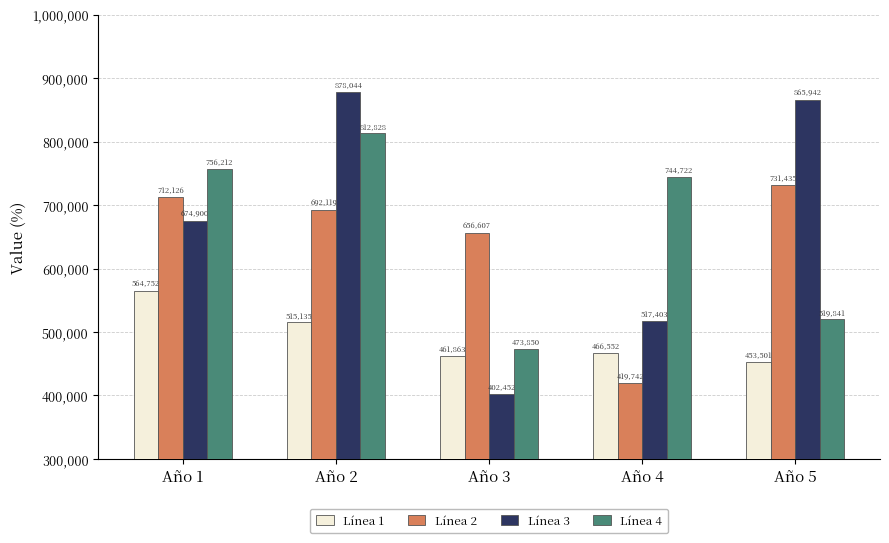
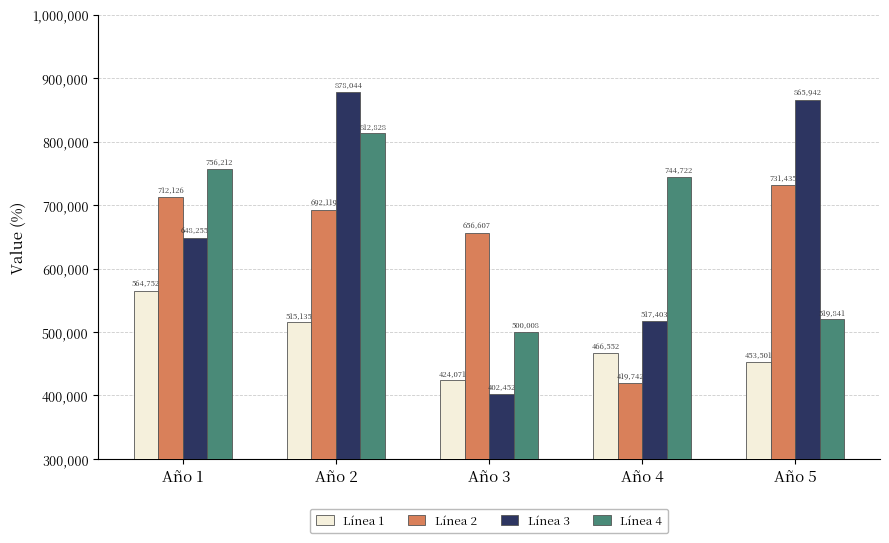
Línea 3, Año 1: 674,900 -> 648,255
Línea 1, Año 3: 461,863 -> 424,071
Línea 4, Año 3: 473,850 -> 500,008
